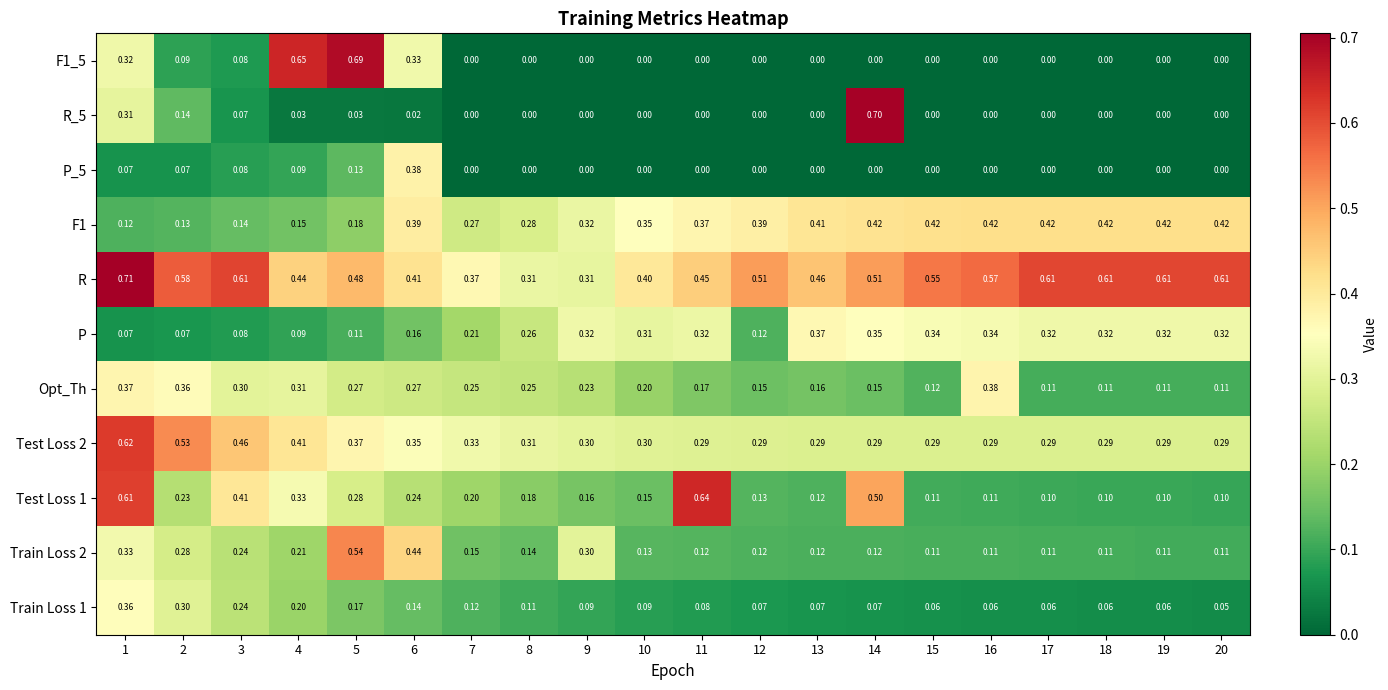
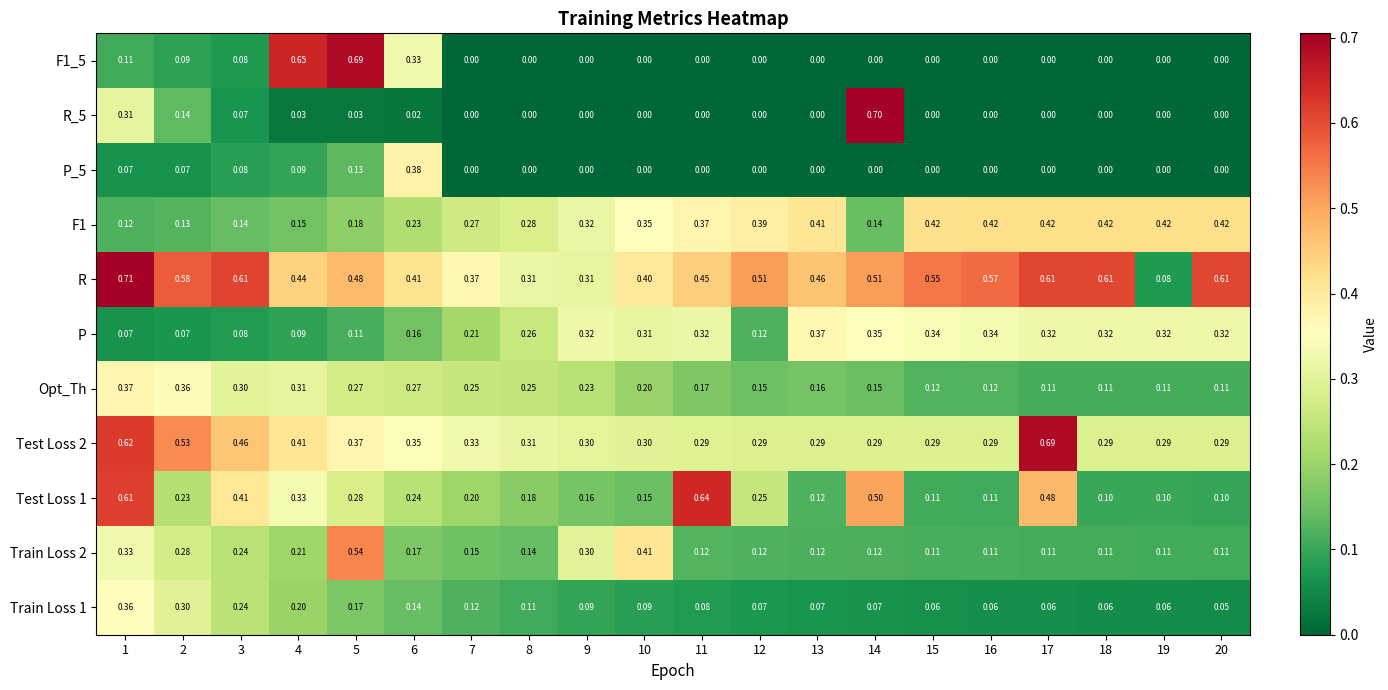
F1_5, 1: 0.32 -> 0.11
F1, 6: 0.39 -> 0.23
F1, 14: 0.42 -> 0.14
R, 19: 0.61 -> 0.08
Opt_Th, 16: 0.38 -> 0.12
Test Loss 2, 17: 0.29 -> 0.69
Test Loss 1, 12: 0.13 -> 0.25
Test Loss 1, 17: 0.10 -> 0.48
Train Loss 2, 6: 0.44 -> 0.17
Train Loss 2, 10: 0.13 -> 0.41
